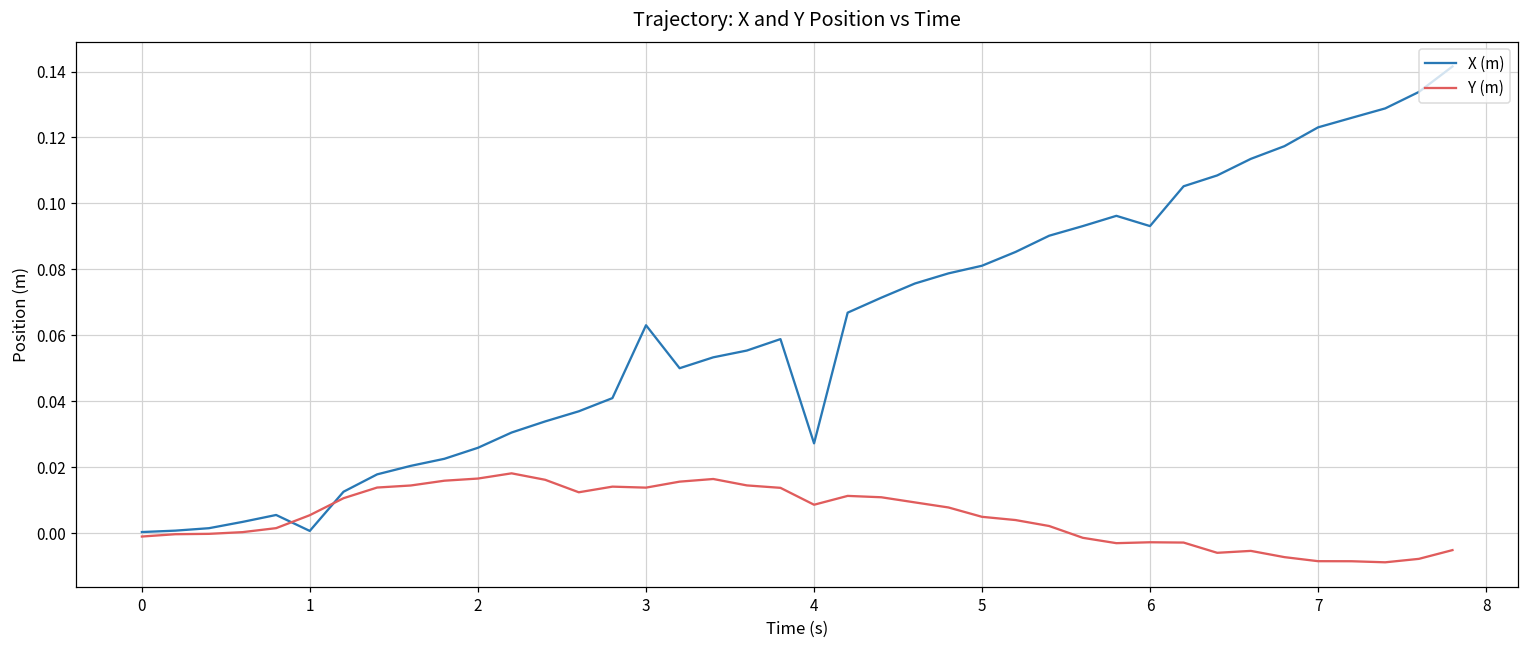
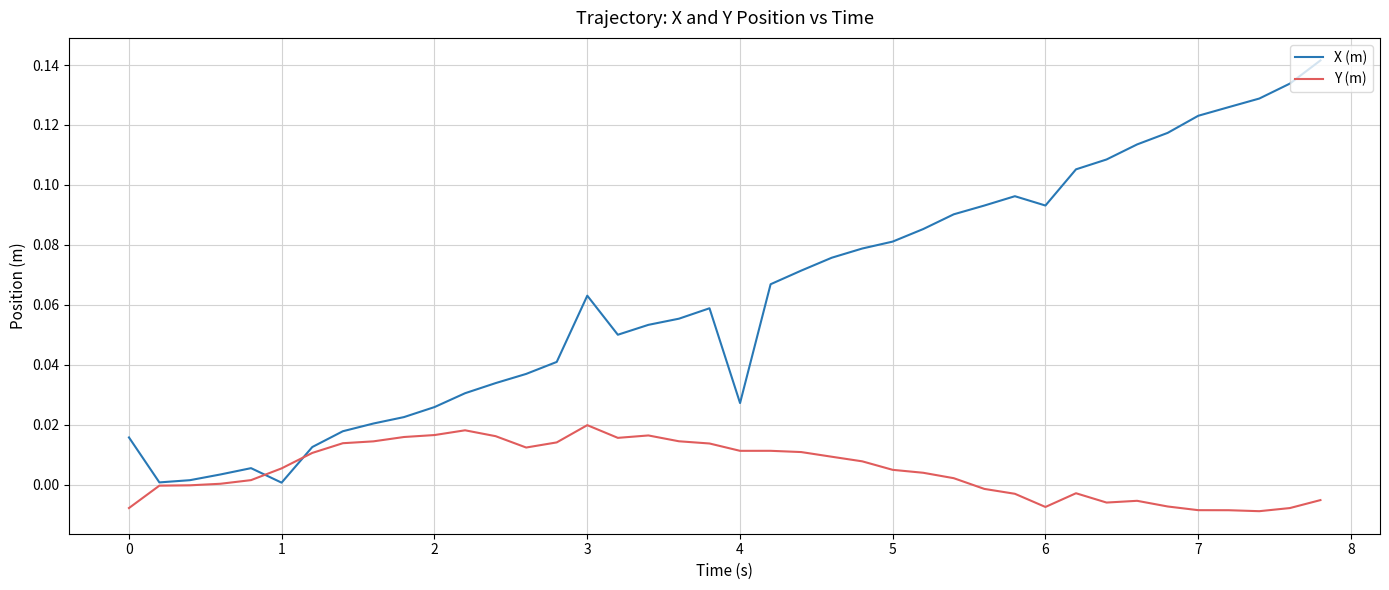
X (m), 0: 0.000 -> 0.016
Y (m), 0: -0.001 -> -0.008
Y (m), 3: 0.014 -> 0.020
Y (m), 4: 0.009 -> 0.011
Y (m), 6: -0.003 -> -0.007
